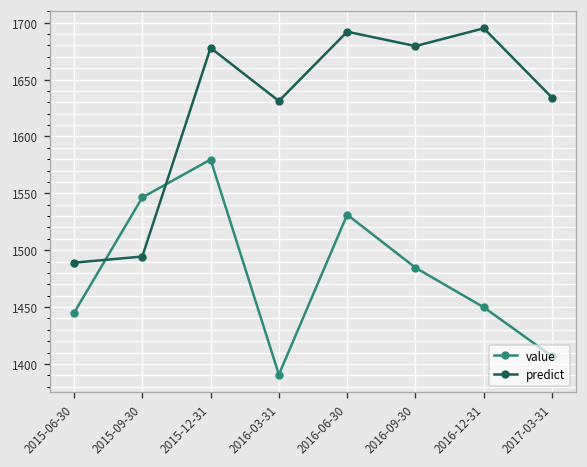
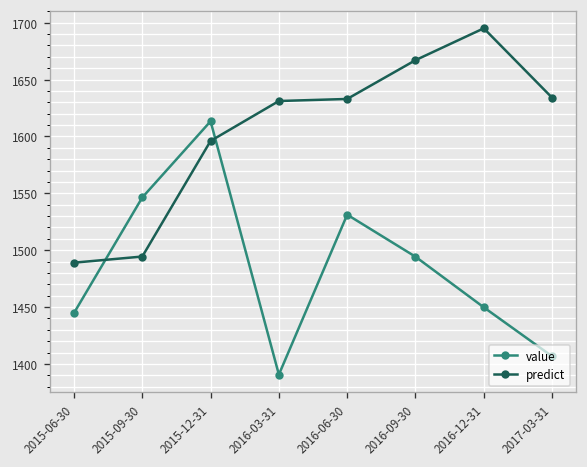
value, 2015-12-31: 1580 -> 1610
predict, 2015-12-31: 1680 -> 1600
predict, 2016-06-30: 1690 -> 1630
value, 2016-09-30: 1480 -> 1490
predict, 2016-09-30: 1680 -> 1670
